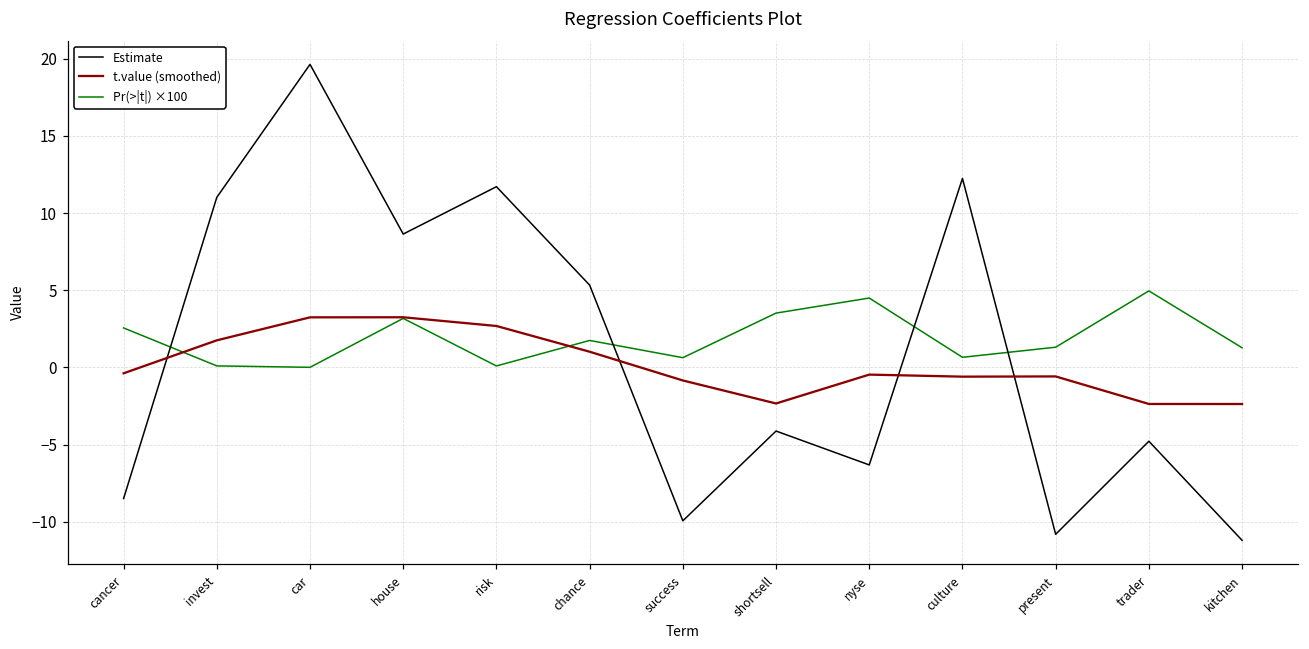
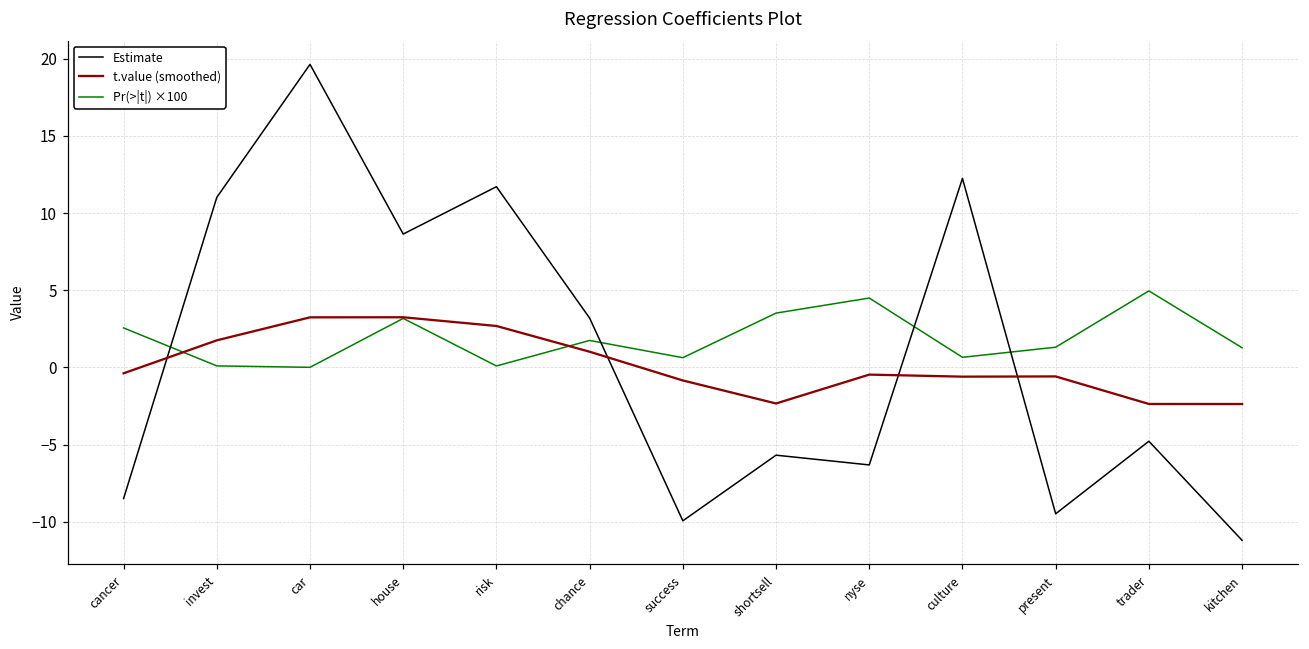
Estimate, chance: 5.3 -> 3.2
Estimate, shortsell: -4.1 -> -5.7
Estimate, present: -10.8 -> -9.5
